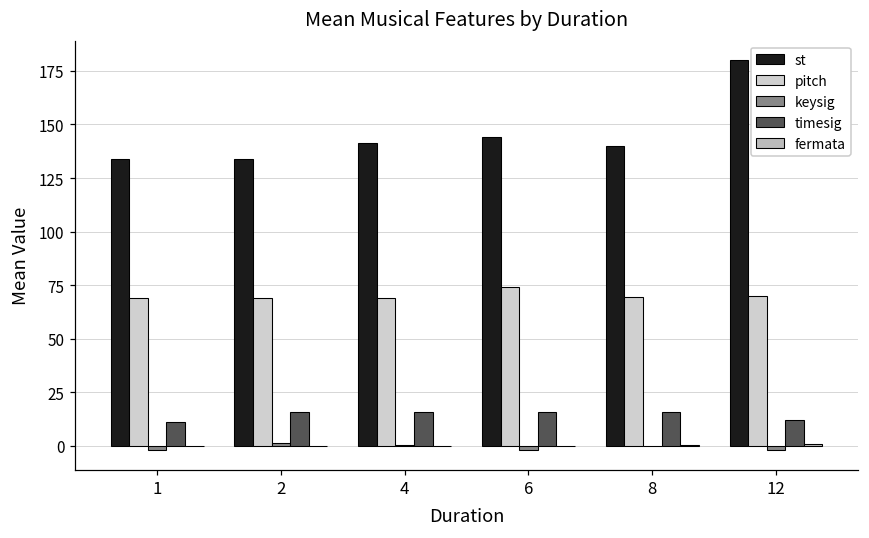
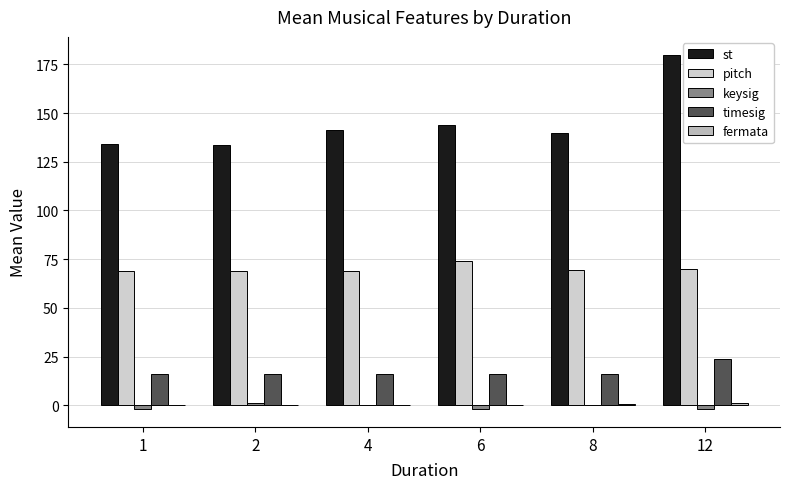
timesig, 1: 11 -> 16
timesig, 12: 12 -> 24
